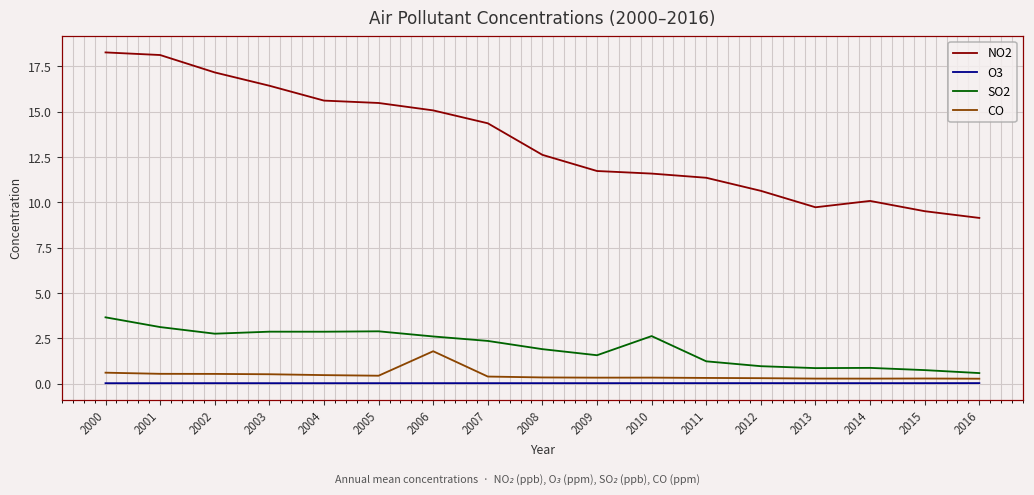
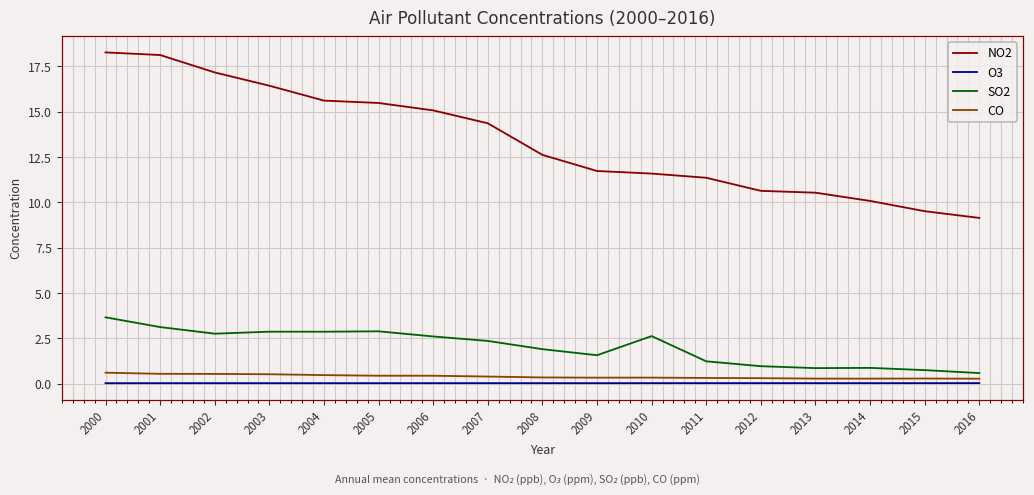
CO, 2006: 1.8 -> 0.4
NO2, 2013: 9.7 -> 10.5
